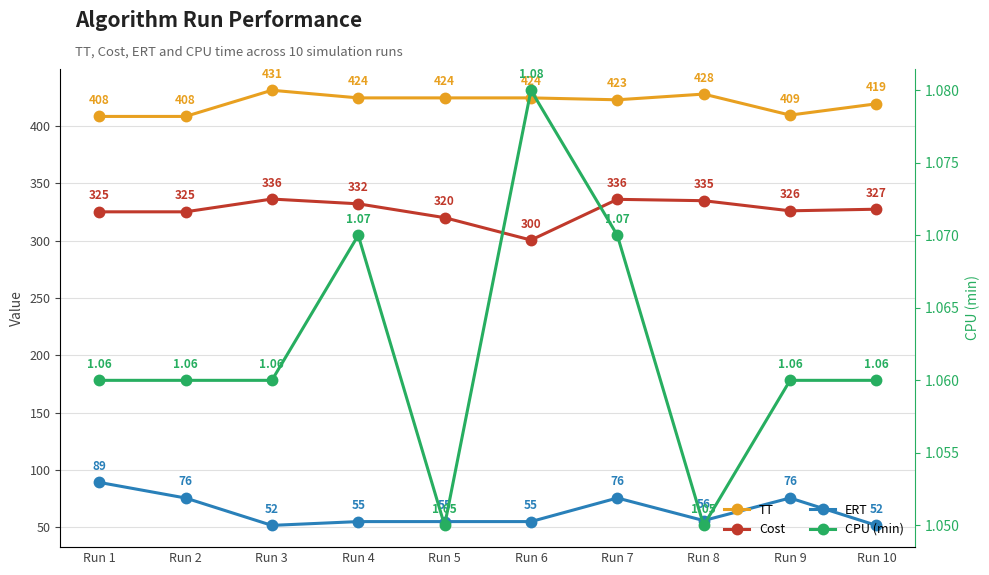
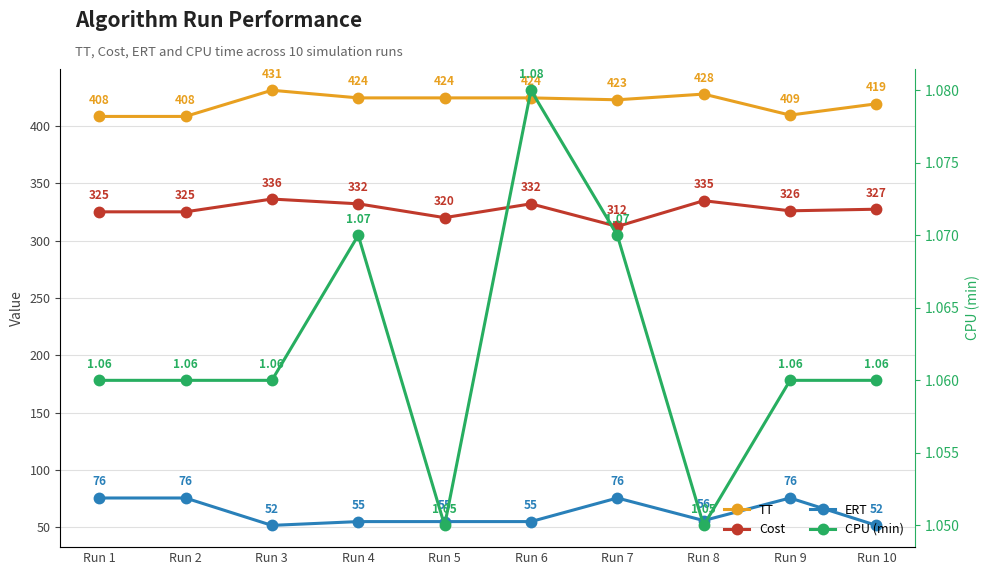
ERT, Run 1: 89 -> 76
Cost, Run 6: 300 -> 332
Cost, Run 7: 336 -> 312
